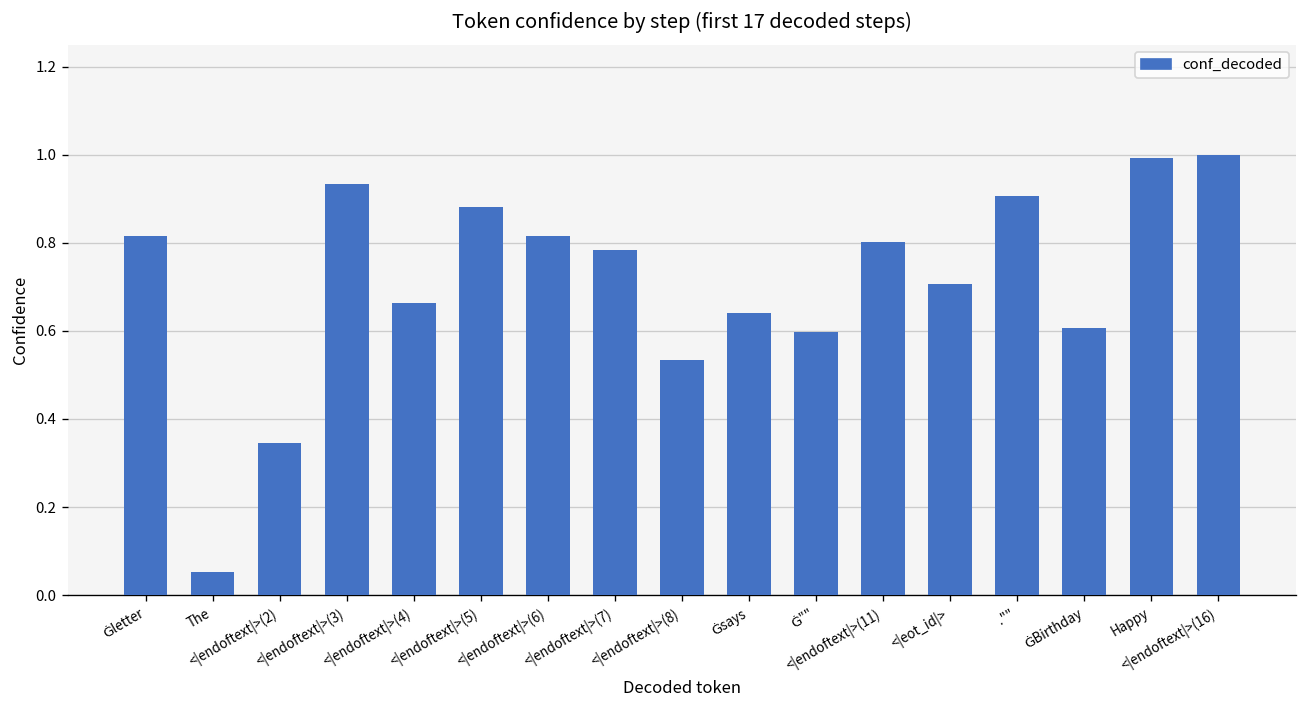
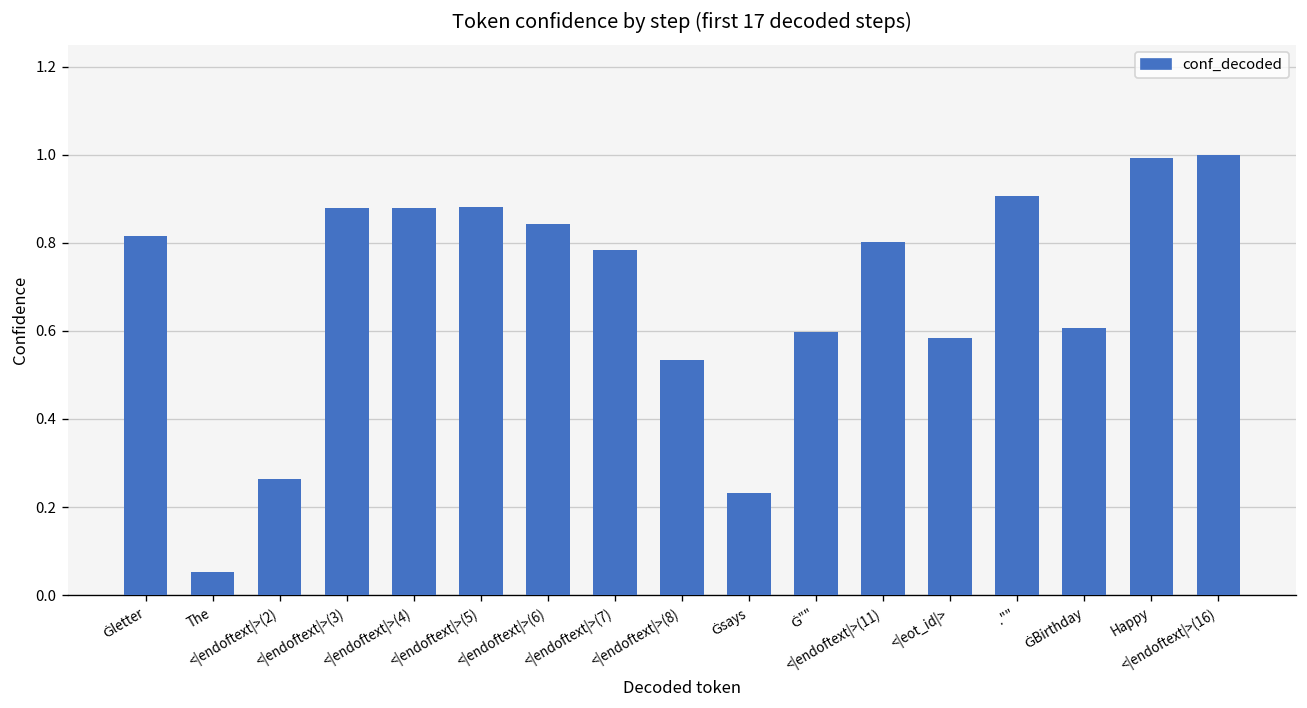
<|endoftext|>(2): 0.35 -> 0.26
<|endoftext|>(3): 0.93 -> 0.88
<|endoftext|>(4): 0.66 -> 0.88
<|endoftext|>(6): 0.82 -> 0.84
Ġsays: 0.64 -> 0.23
<|eot_id|>: 0.71 -> 0.58
